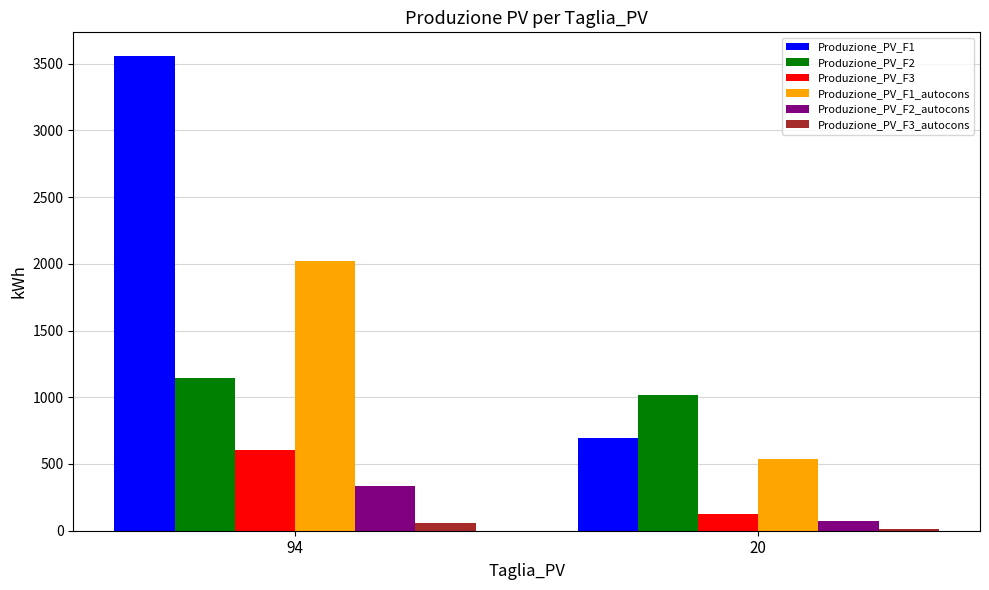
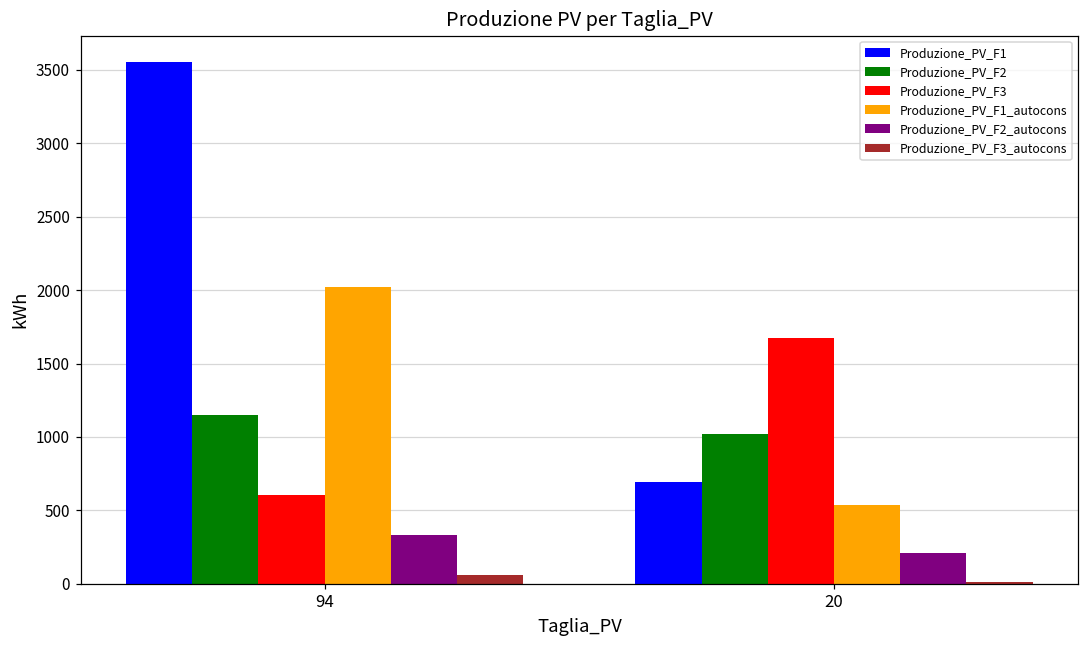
Produzione_PV_F3, 20: 130 -> 1670
Produzione_PV_F2_autocons, 20: 70 -> 210
